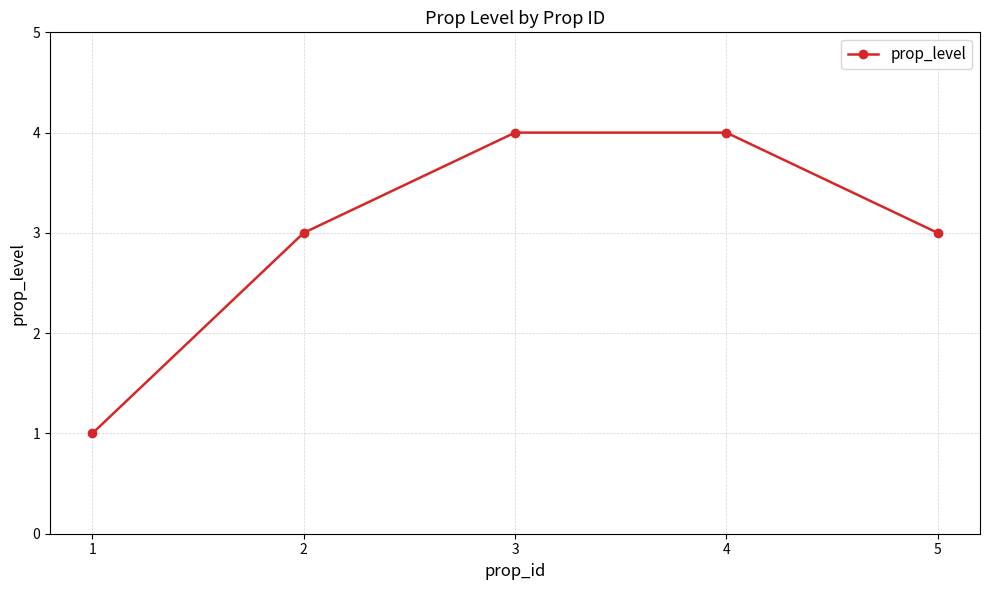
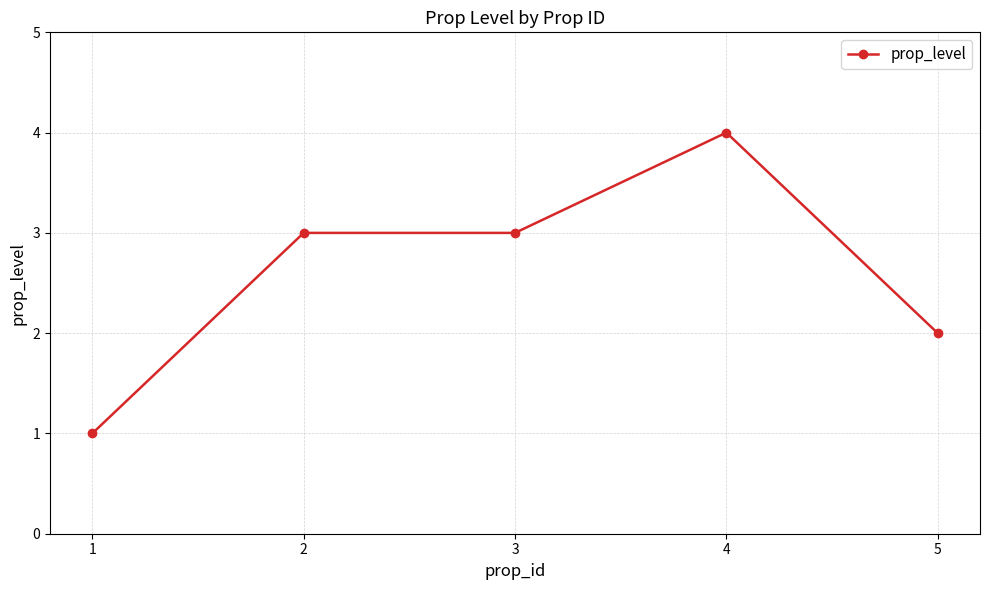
3: 4 -> 3
5: 3 -> 2
